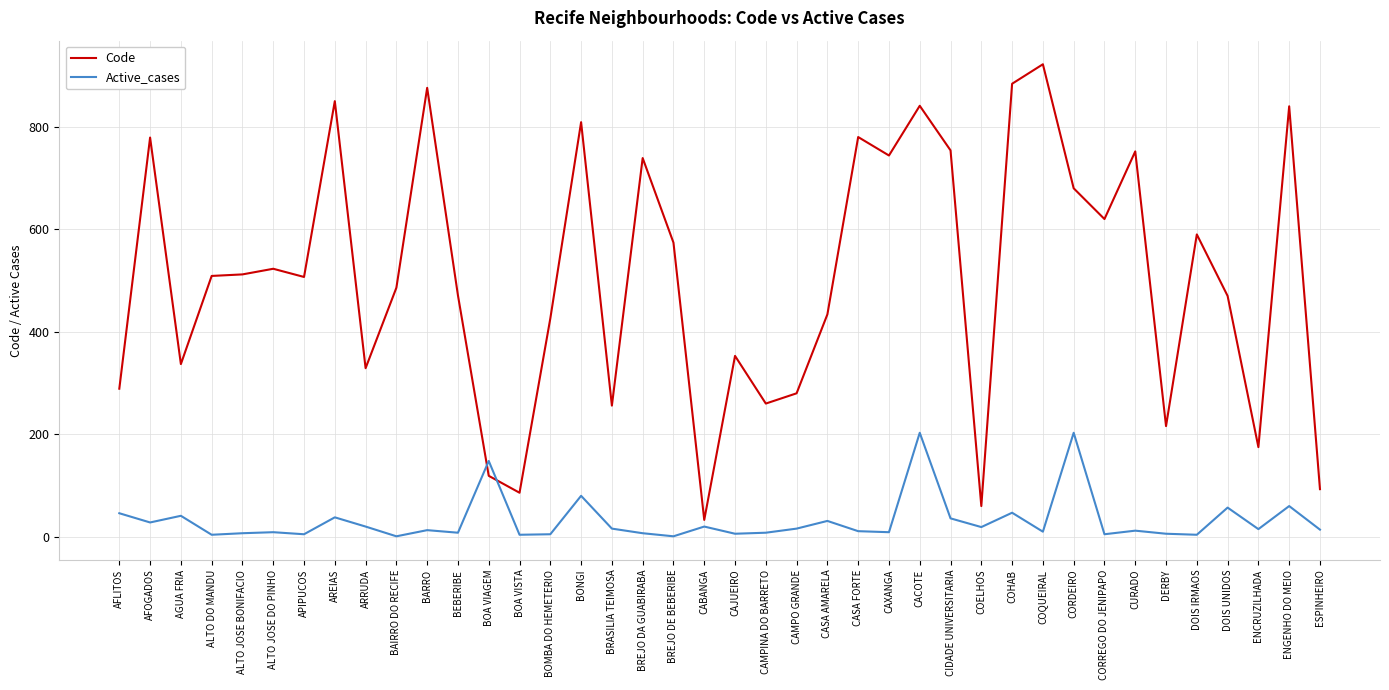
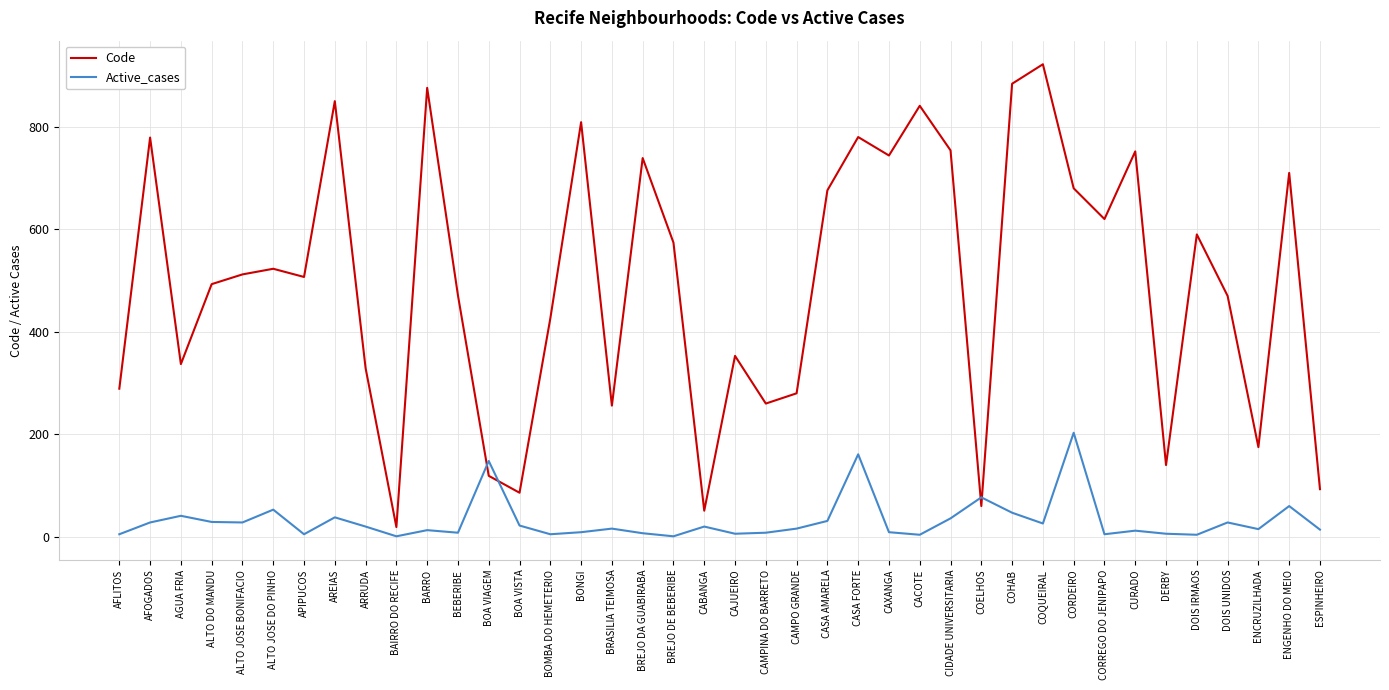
Active_cases, AFLITOS: 50 -> 10
Code, ALTO DO MANDU: 510 -> 490
Active_cases, ALTO DO MANDU: 0 -> 30
Active_cases, ALTO JOSE BONIFACIO: 10 -> 30
Active_cases, ALTO JOSE DO PINHO: 10 -> 50
Code, BAIRRO DO RECIFE: 490 -> 20
Active_cases, BOA VISTA: 0 -> 20
Active_cases, BONGI: 80 -> 10
Code, CABANGA: 30 -> 50
Code, CASA AMARELA: 430 -> 680
Active_cases, CASA FORTE: 10 -> 160
Active_cases, CACOTE: 200 -> 0
Active_cases, COELHOS: 20 -> 80
Active_cases, COQUEIRAL: 10 -> 30
Code, DERBY: 220 -> 140
Active_cases, DOIS UNIDOS: 60 -> 30
Code, ENGENHO DO MEIO: 840 -> 710
